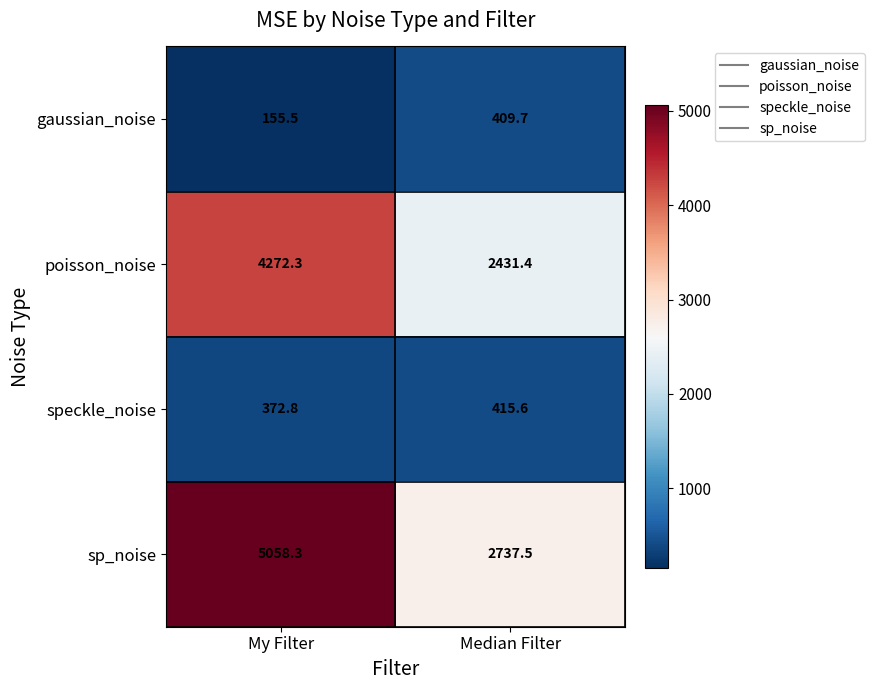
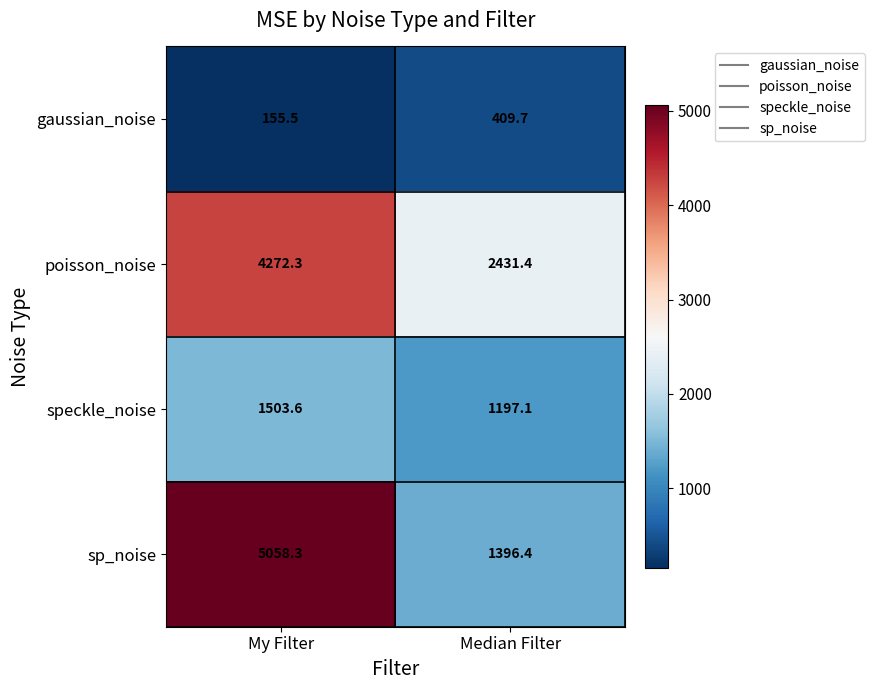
speckle_noise, My Filter: 372.8 -> 1503.6
speckle_noise, Median Filter: 415.6 -> 1197.1
sp_noise, Median Filter: 2737.5 -> 1396.4
